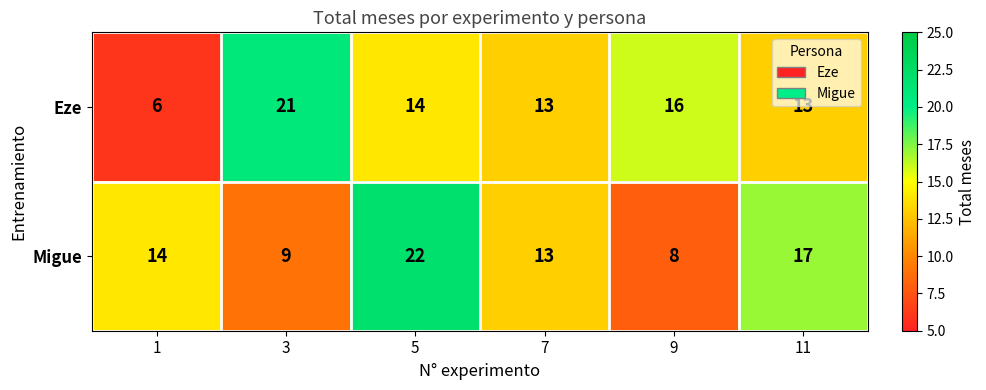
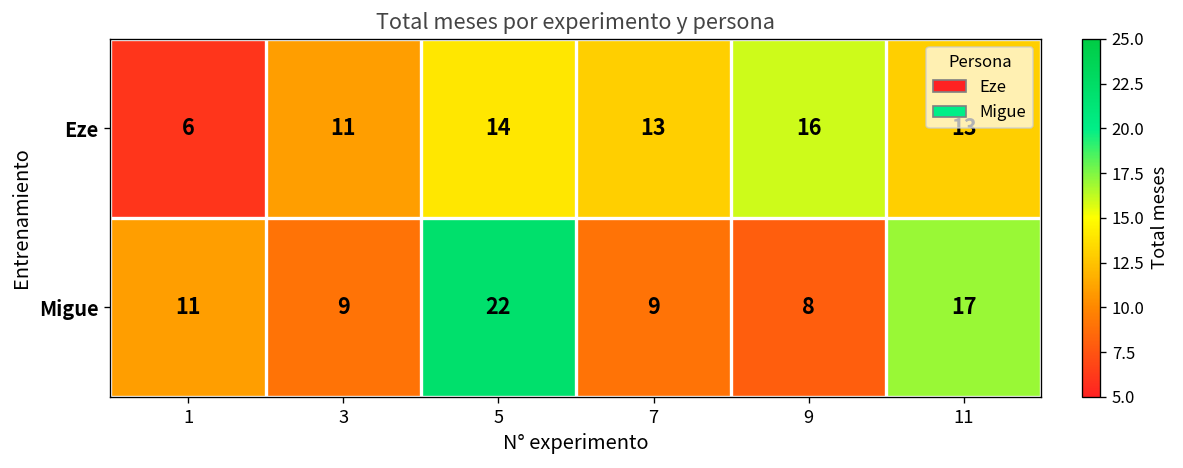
Eze, 3: 21 -> 11
Migue, 1: 14 -> 11
Migue, 7: 13 -> 9
